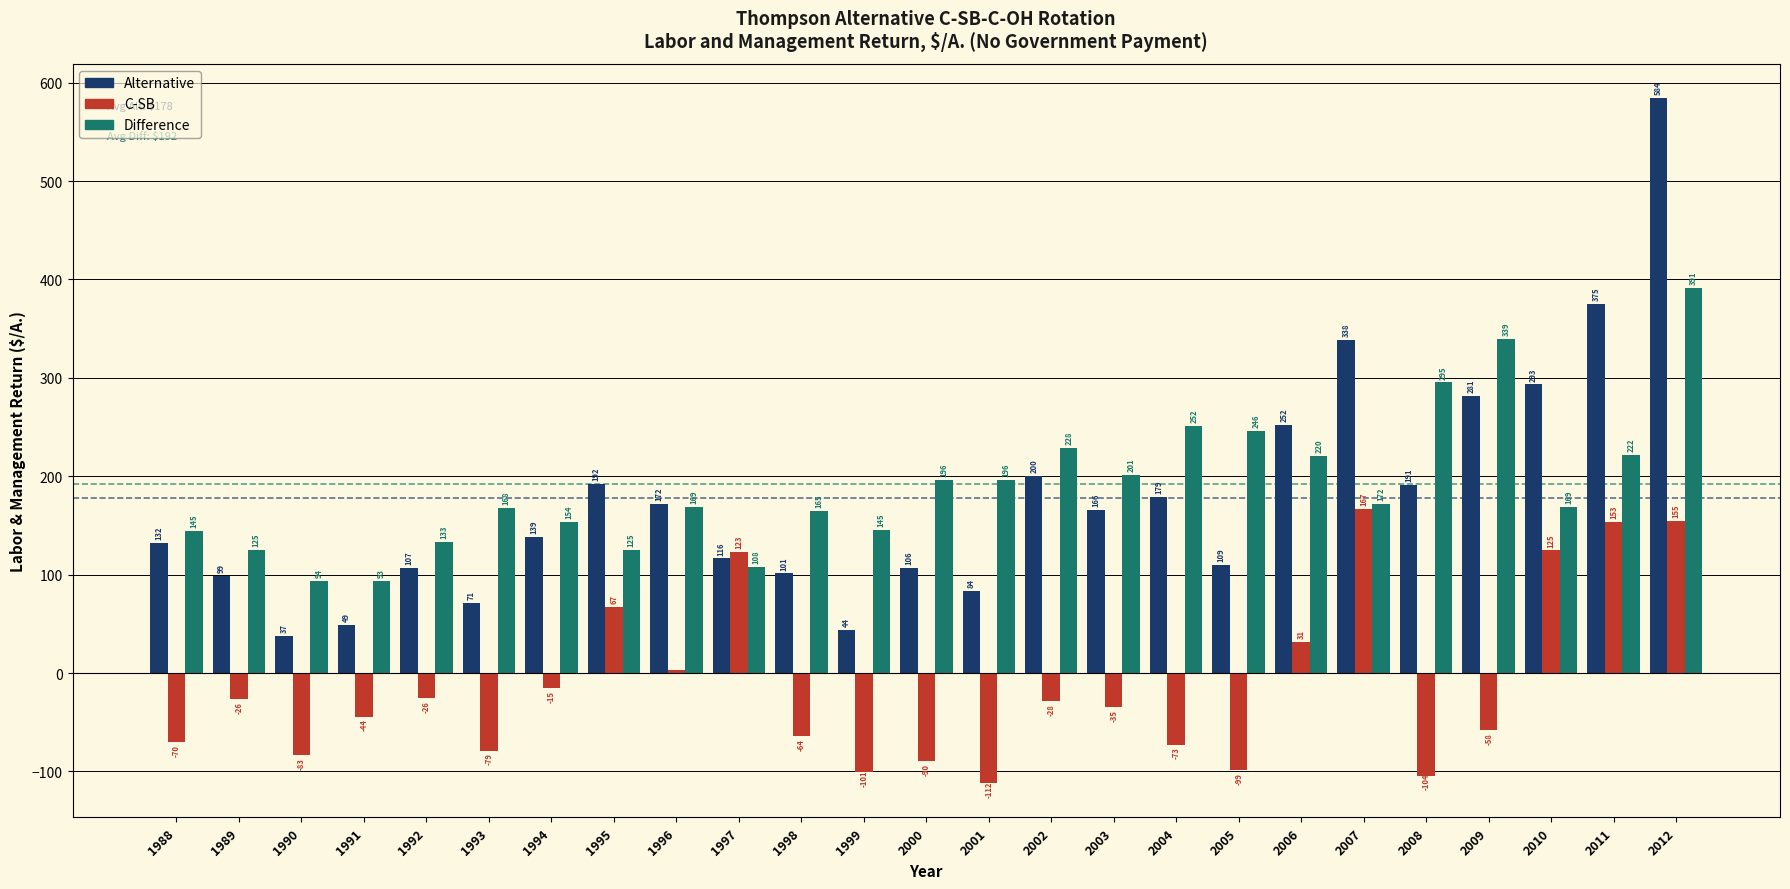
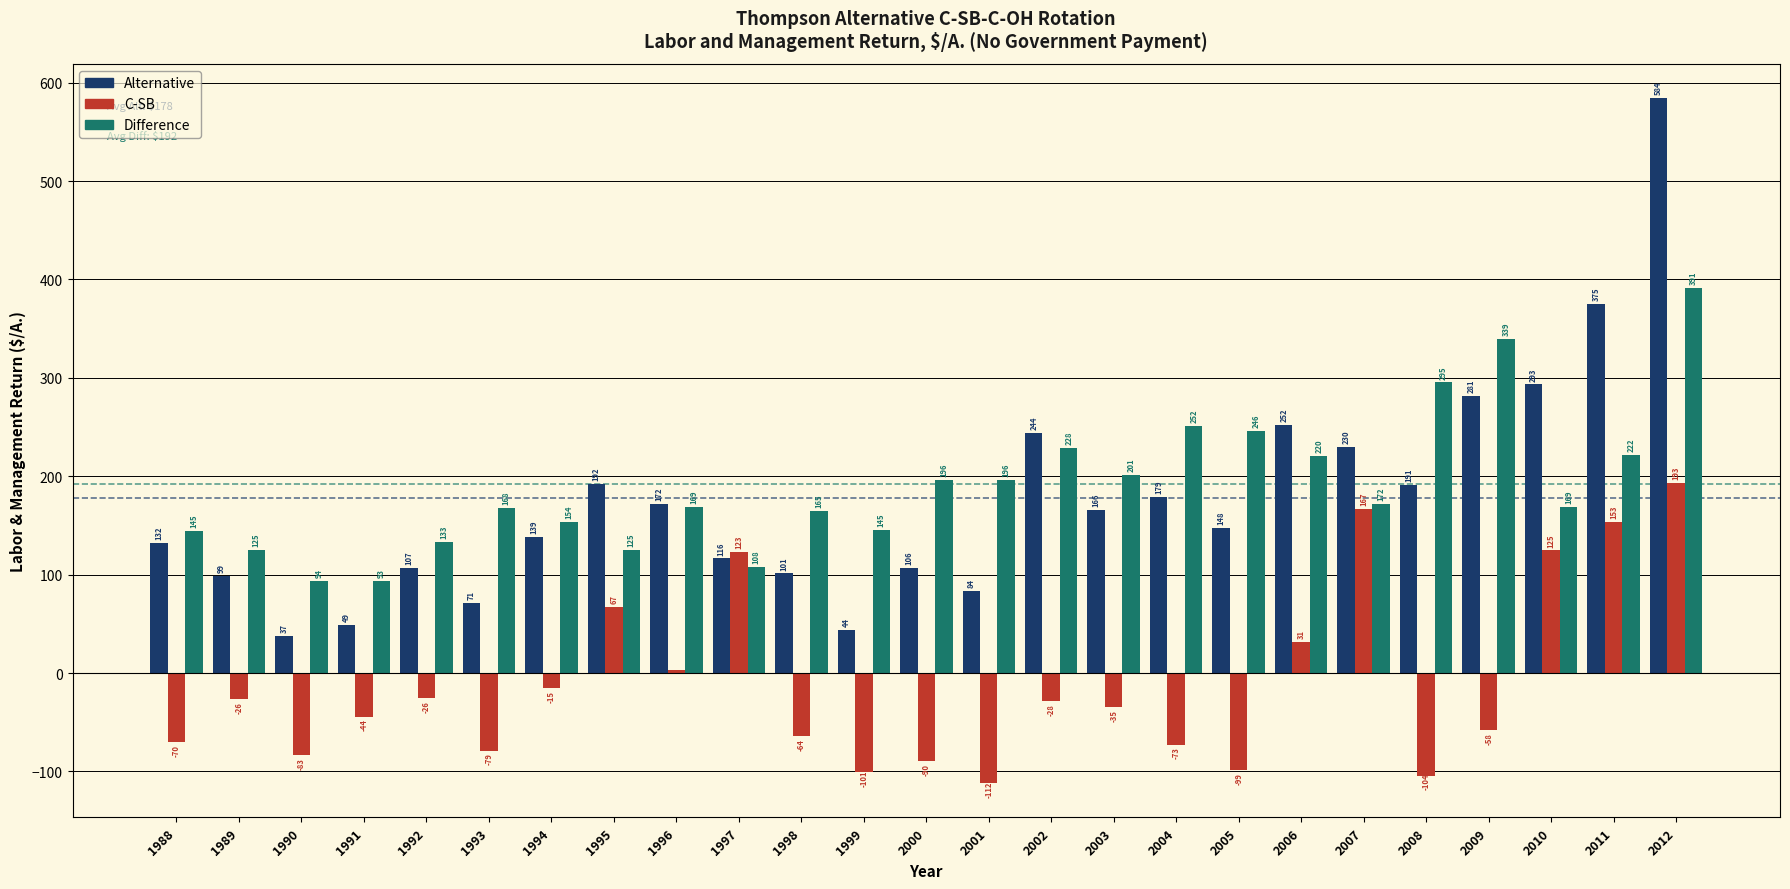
Alternative, 2002: 200 -> 244
Alternative, 2005: 109 -> 148
Alternative, 2007: 338 -> 230
C-SB, 2012: 155 -> 193
